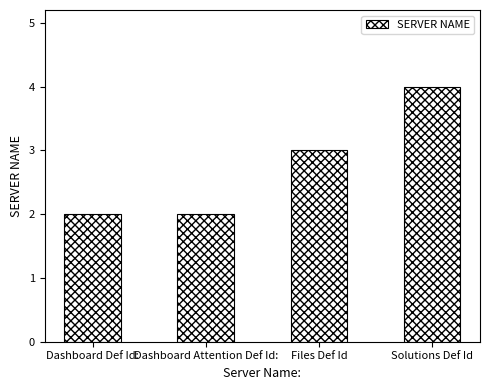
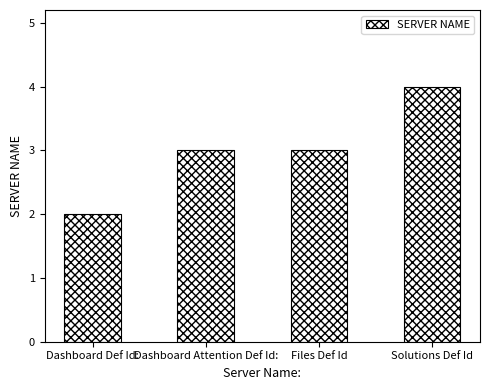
Dashboard Attention Def Id:: 2 -> 3
